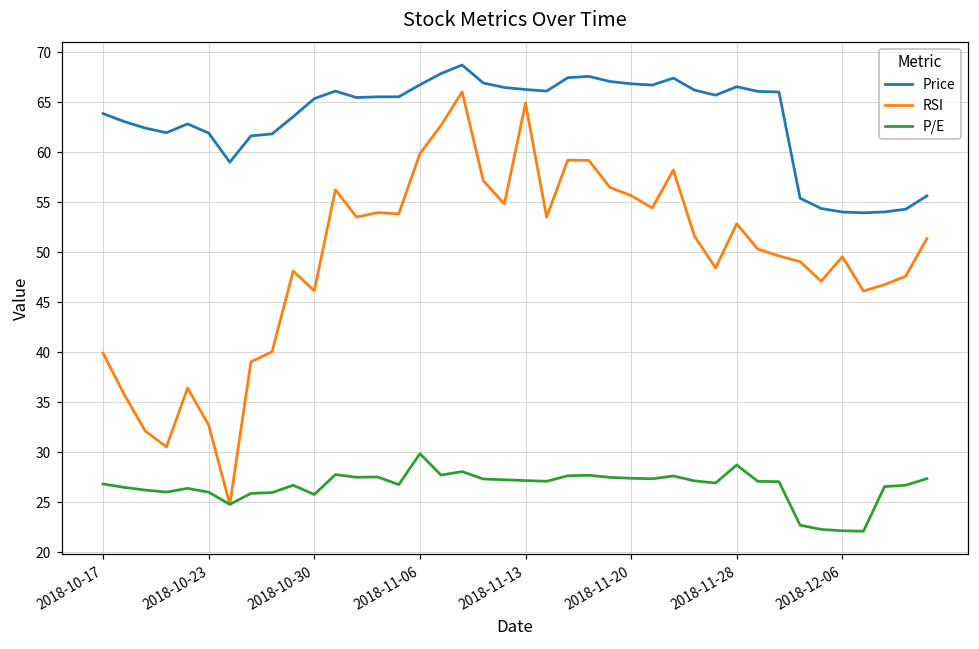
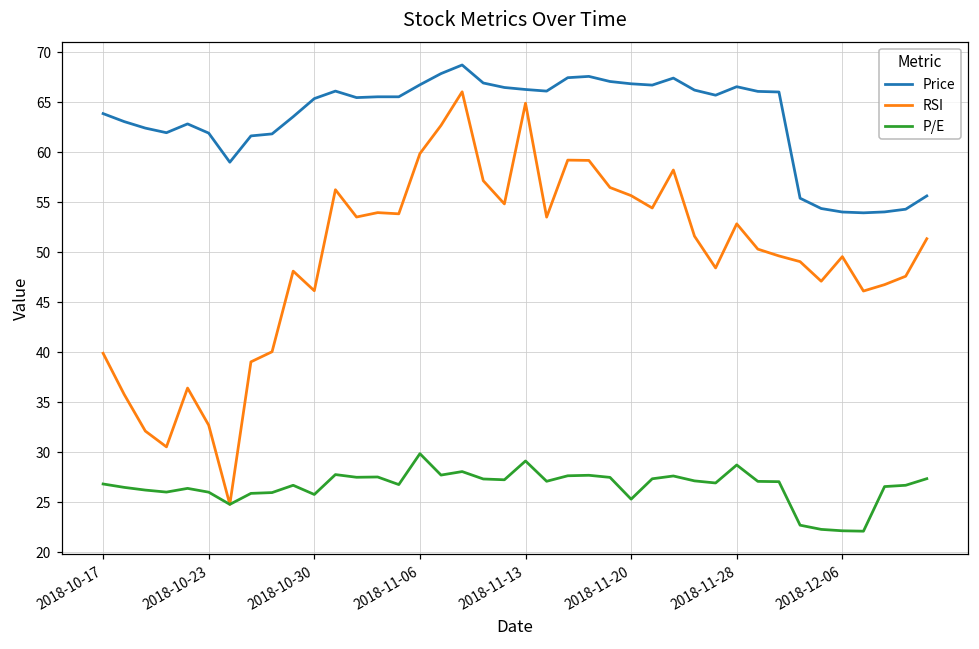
P/E, 2018-11-13: 27 -> 29
P/E, 2018-11-20: 27 -> 25
